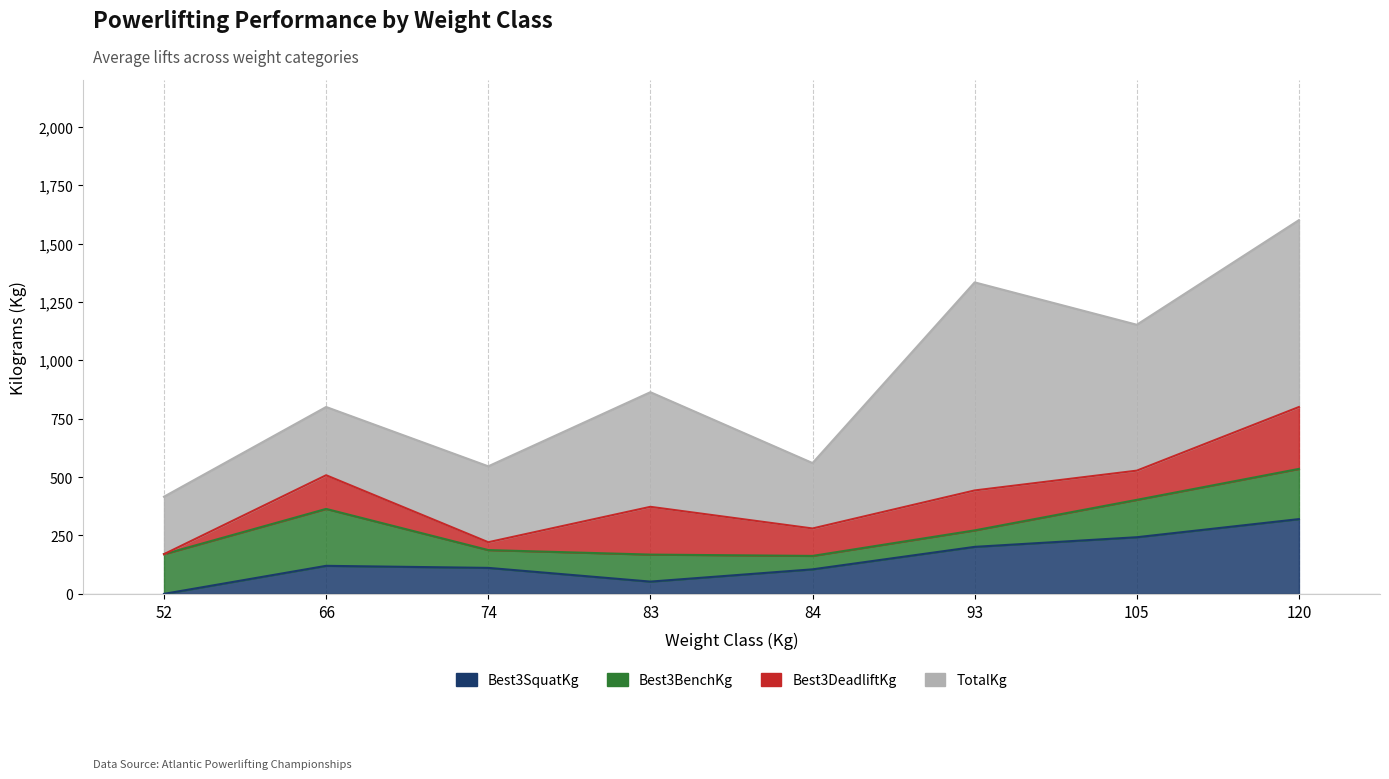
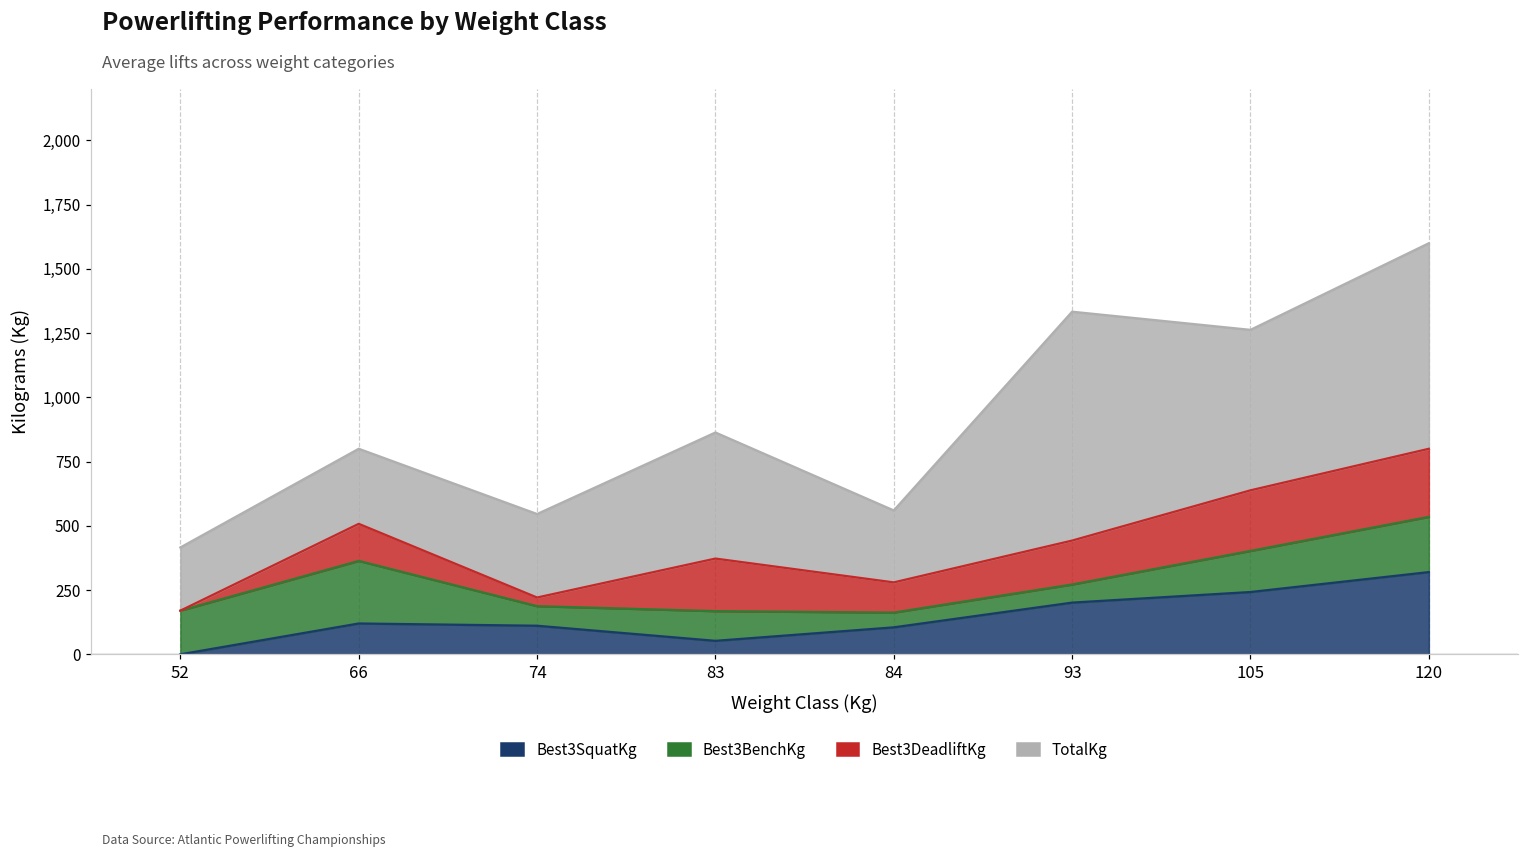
Best3DeadliftKg, 105: 130 -> 240
